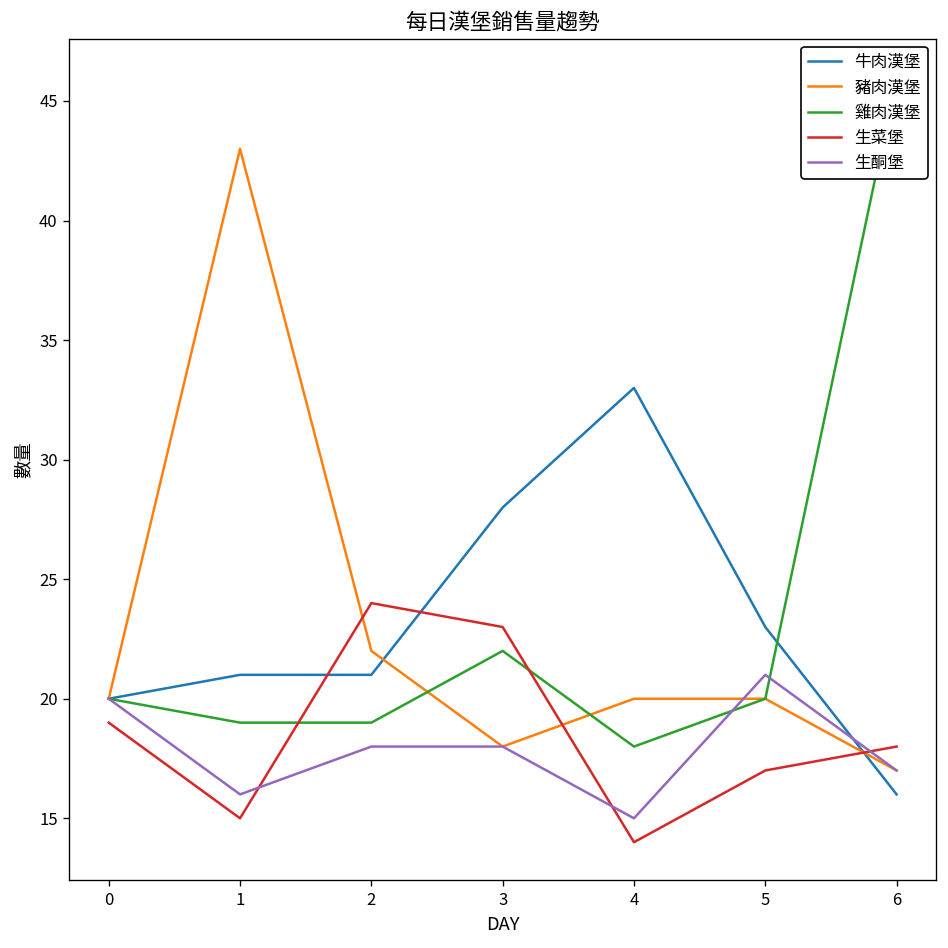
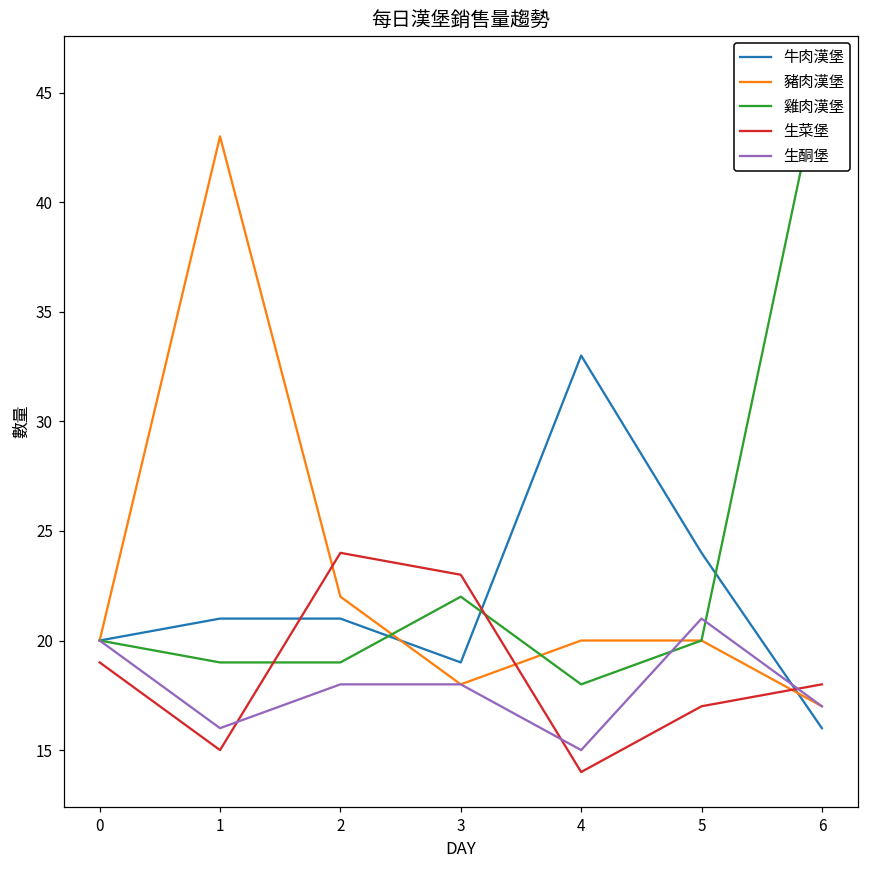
牛肉漢堡, 3: 28 -> 19
牛肉漢堡, 5: 23 -> 24
